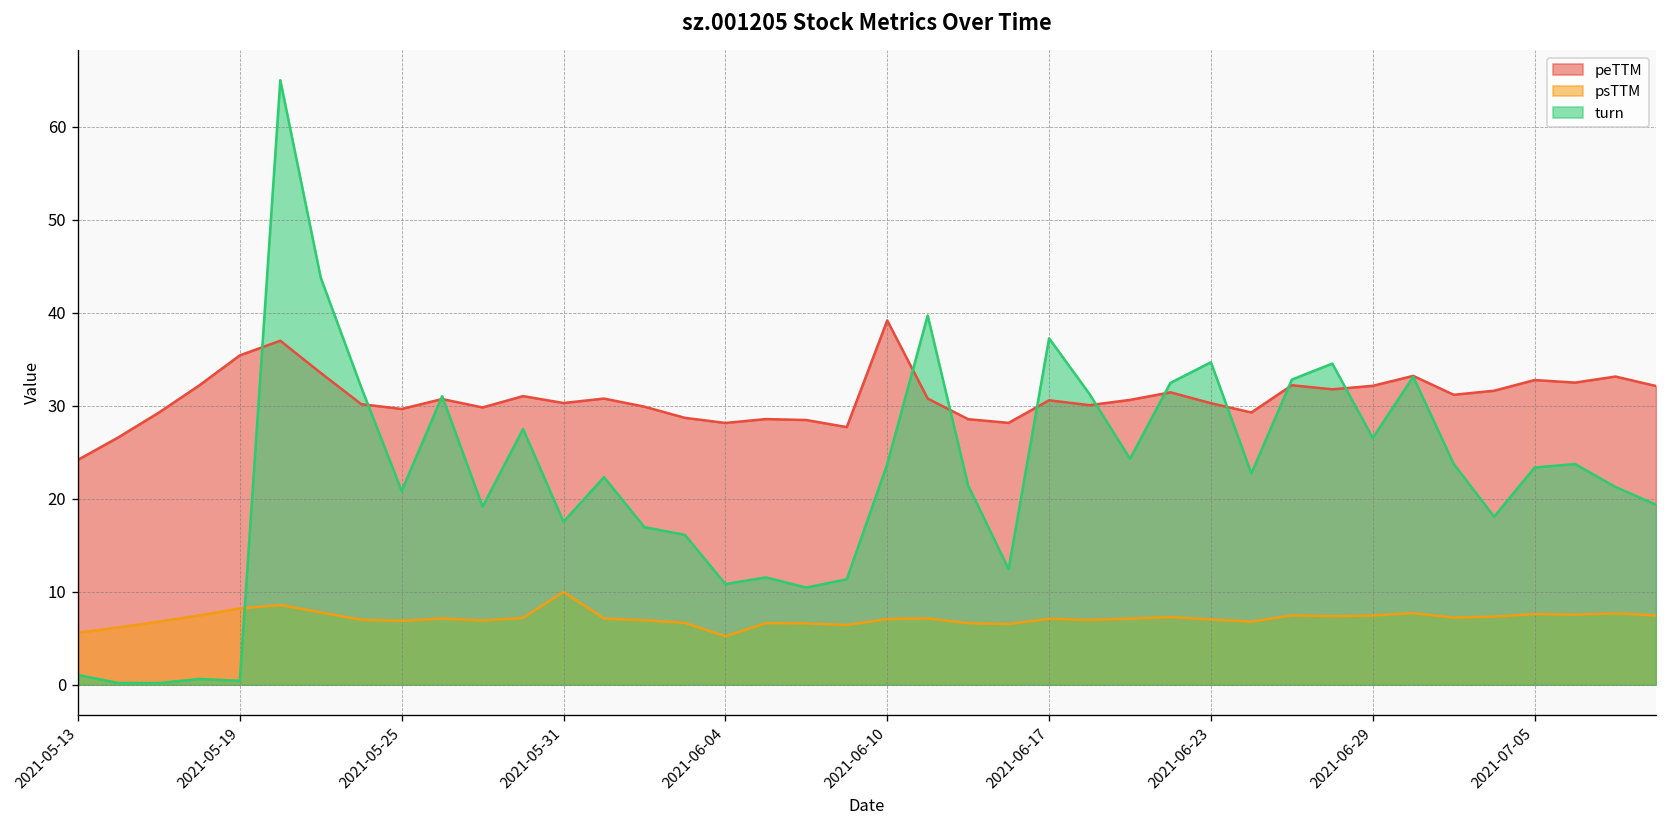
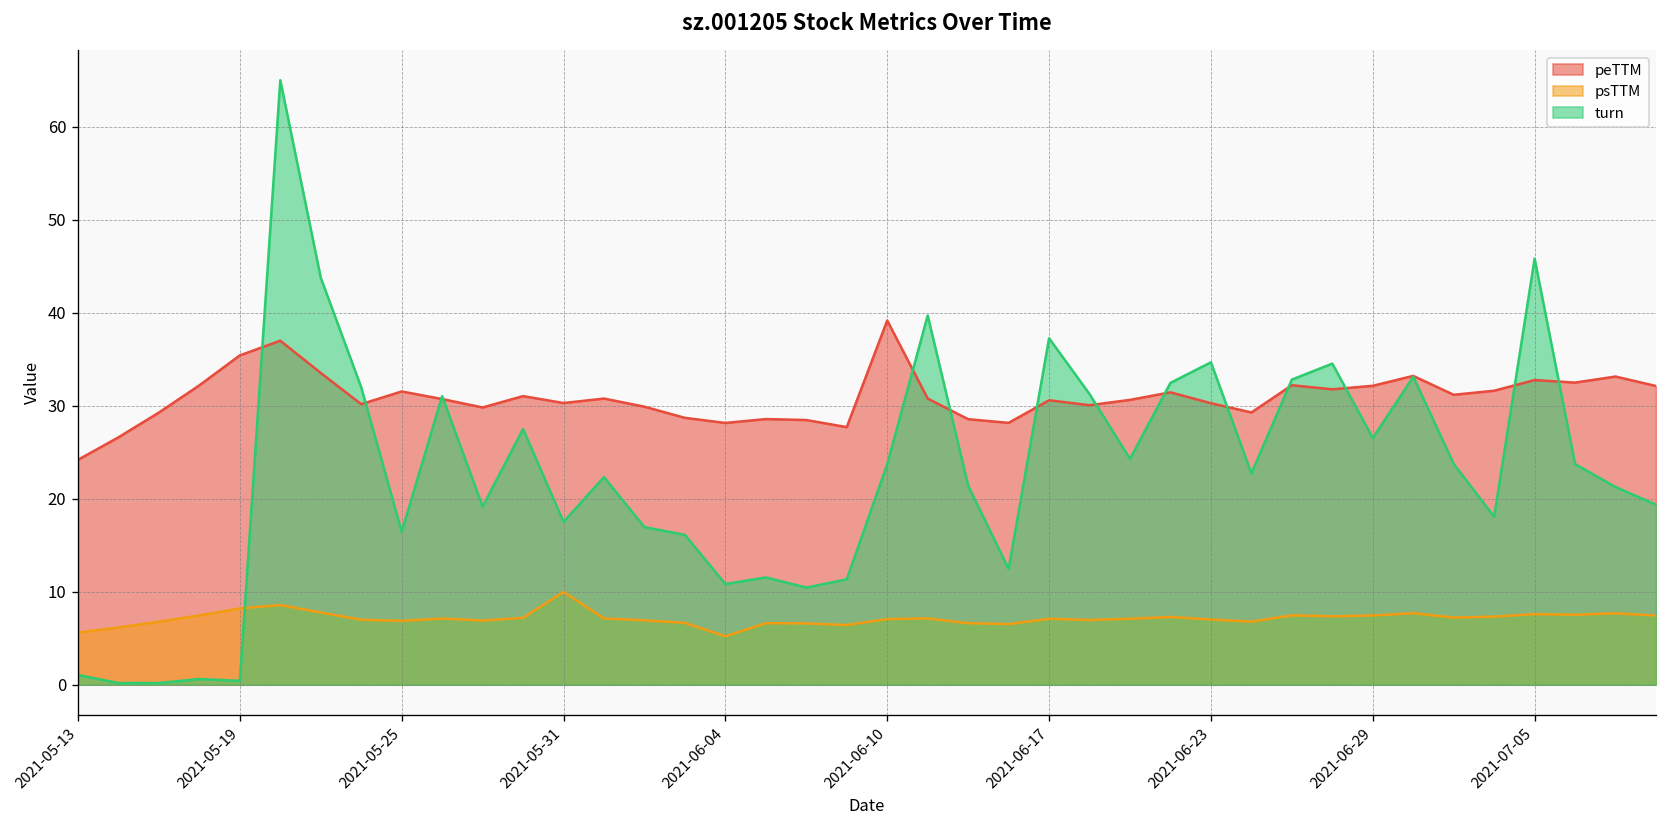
peTTM, 2021-05-25: 30 -> 32
turn, 2021-05-25: 21 -> 16
turn, 2021-07-05: 23 -> 46
